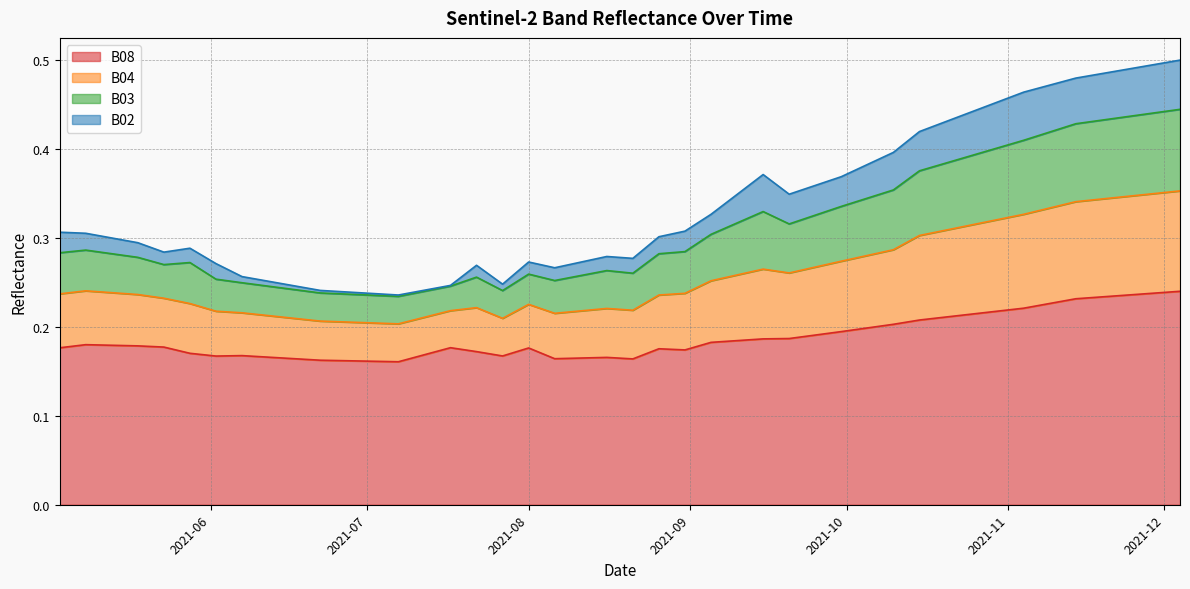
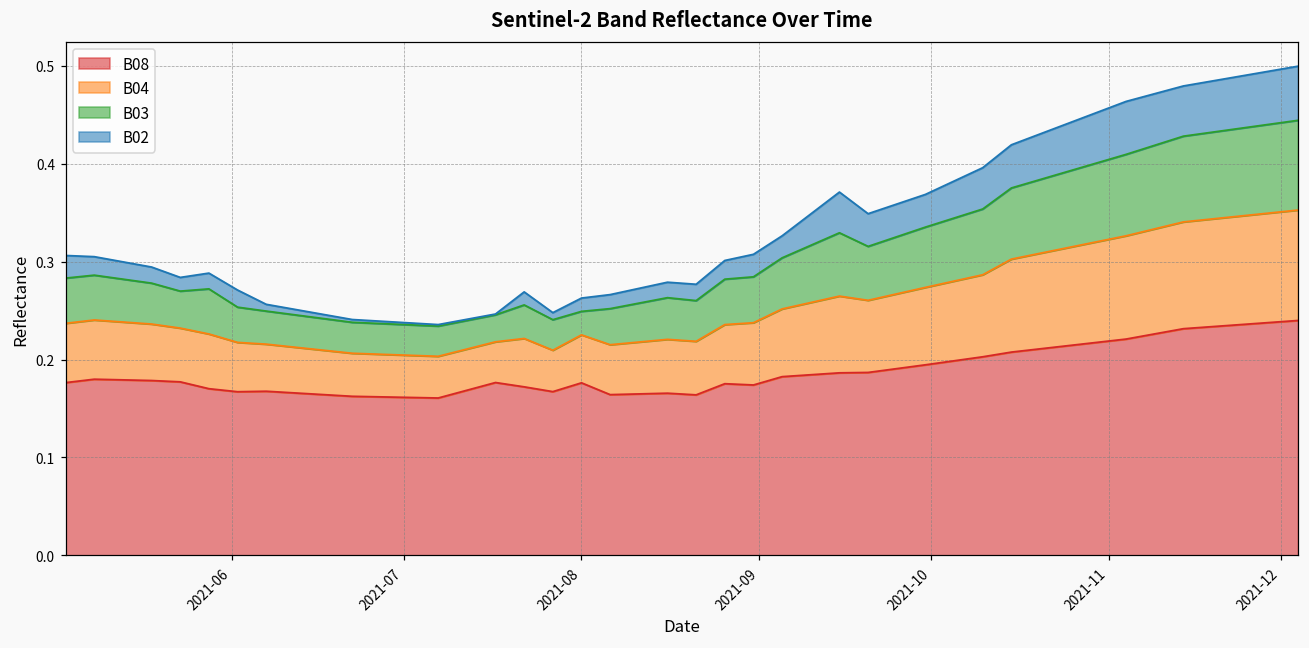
B03, 2021-08: 0.03 -> 0.02
